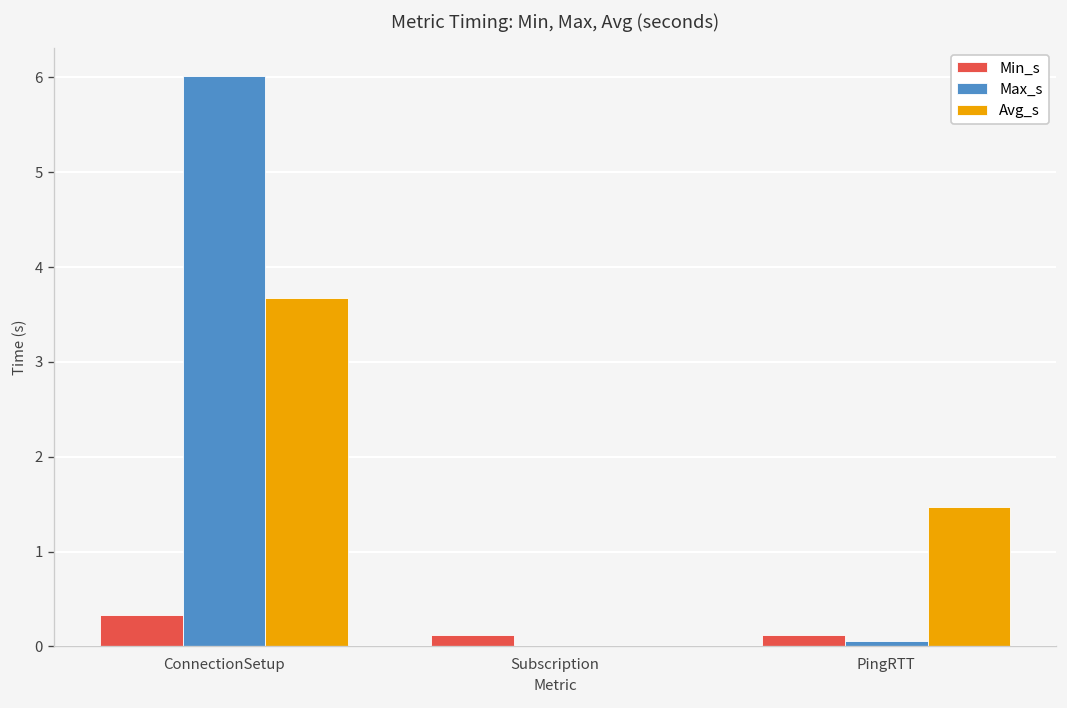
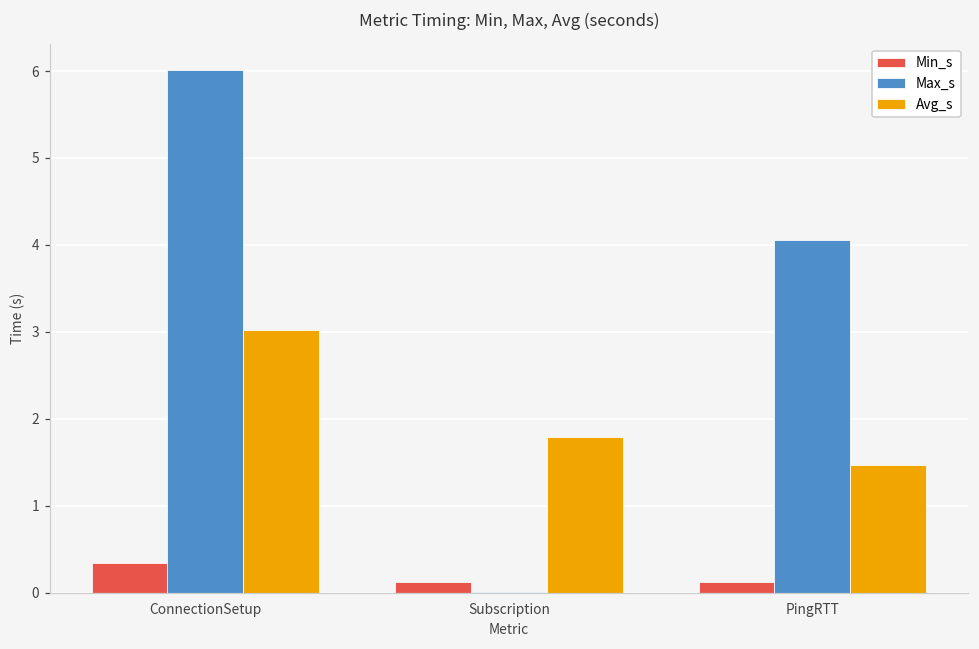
Avg_s, ConnectionSetup: 3.7 -> 3.0
Avg_s, Subscription: 0.0 -> 1.8
Max_s, PingRTT: 0.1 -> 4.1
